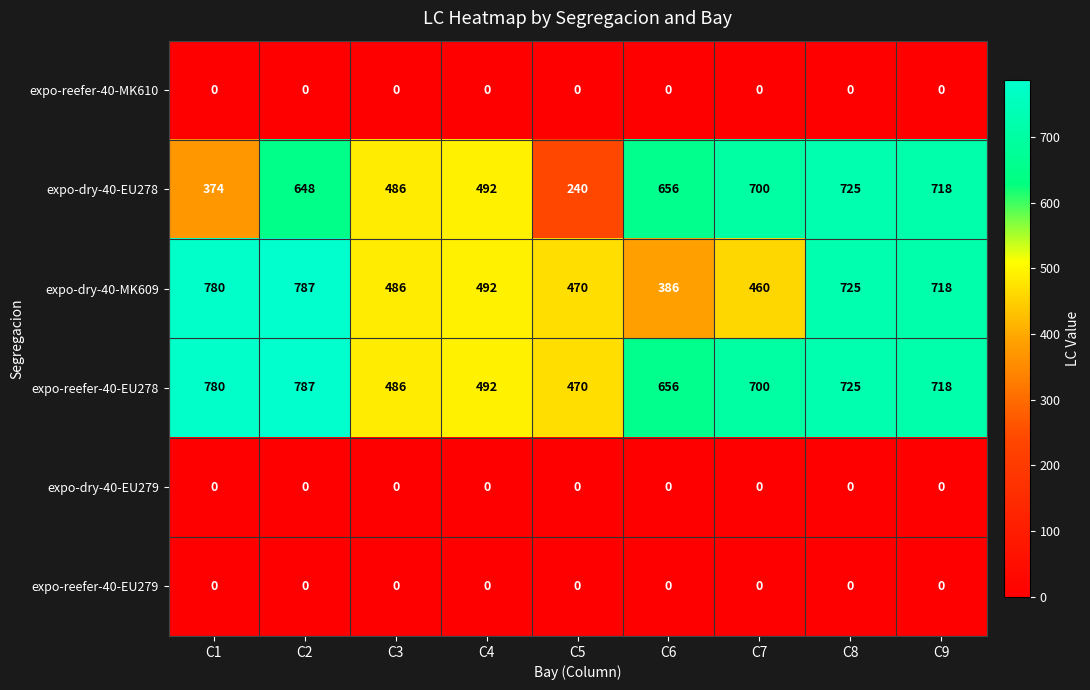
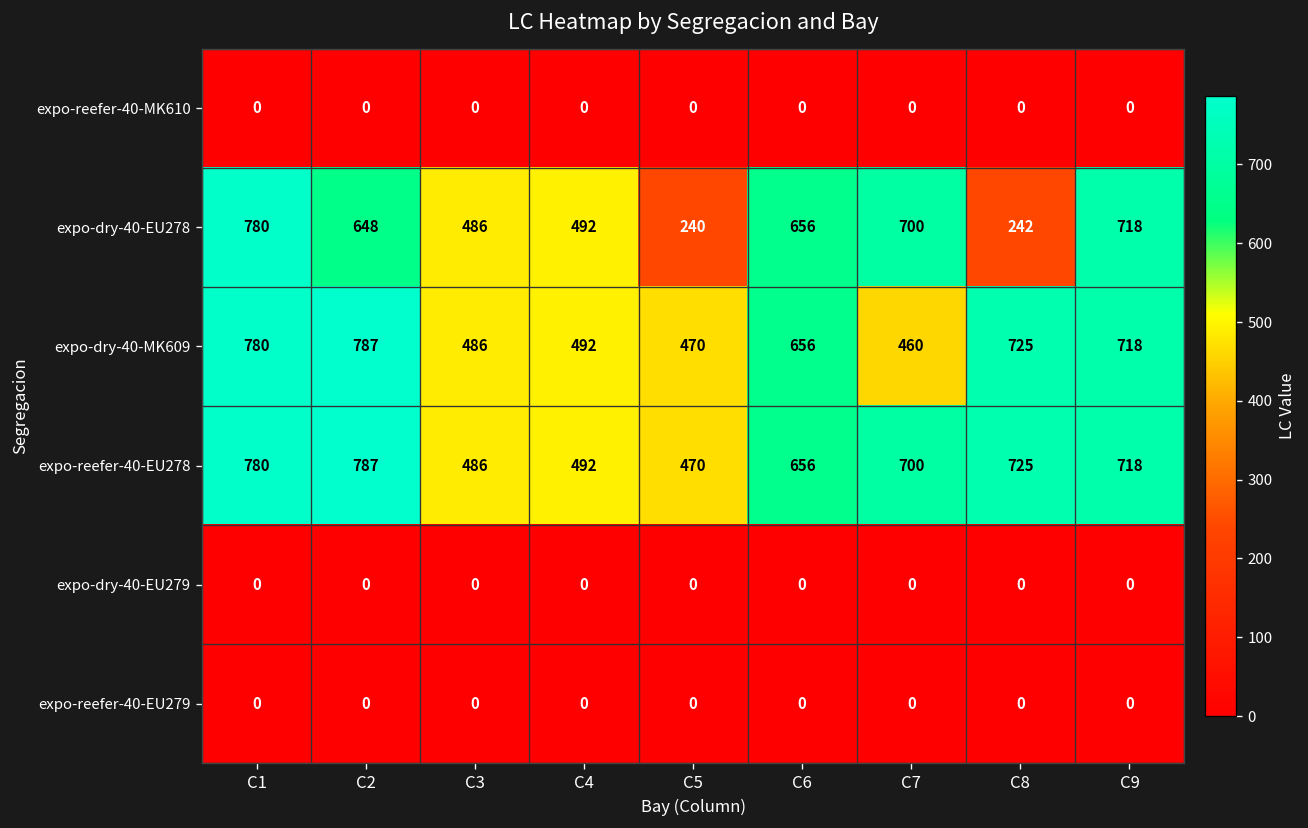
expo-dry-40-EU278, C1: 374 -> 780
expo-dry-40-EU278, C8: 725 -> 242
expo-dry-40-MK609, C6: 386 -> 656
